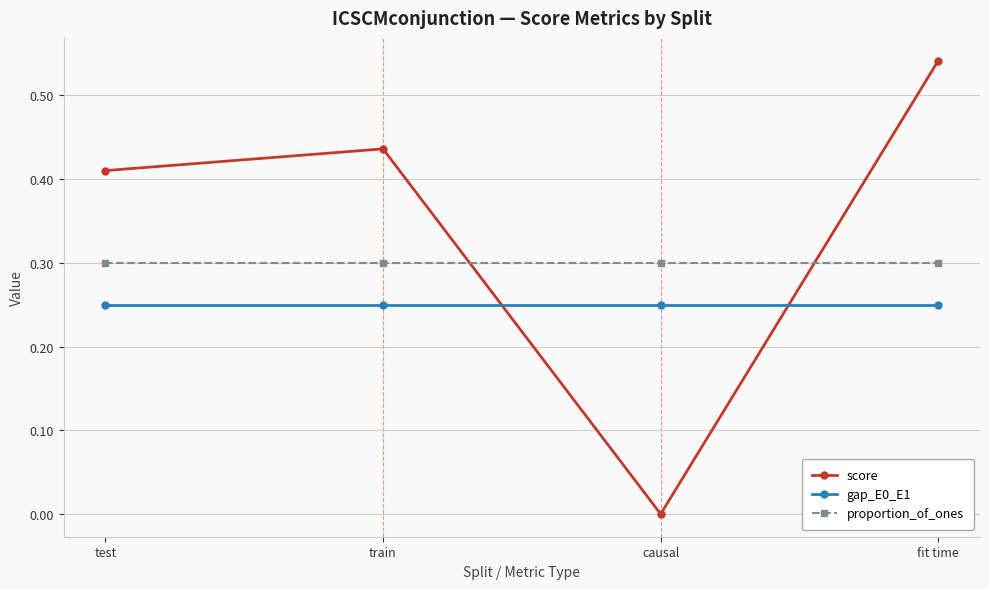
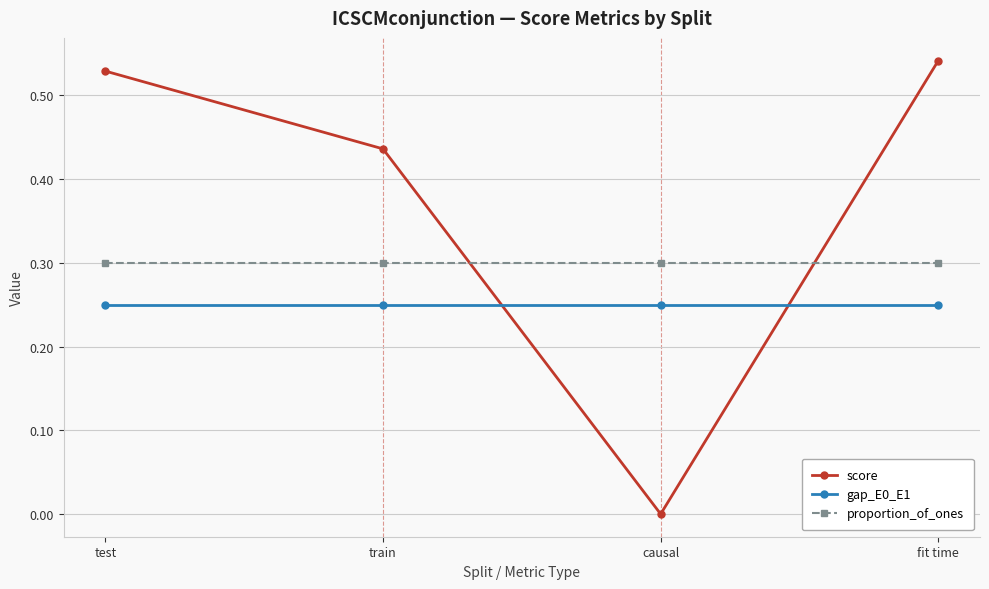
score, test: 0.41 -> 0.53
